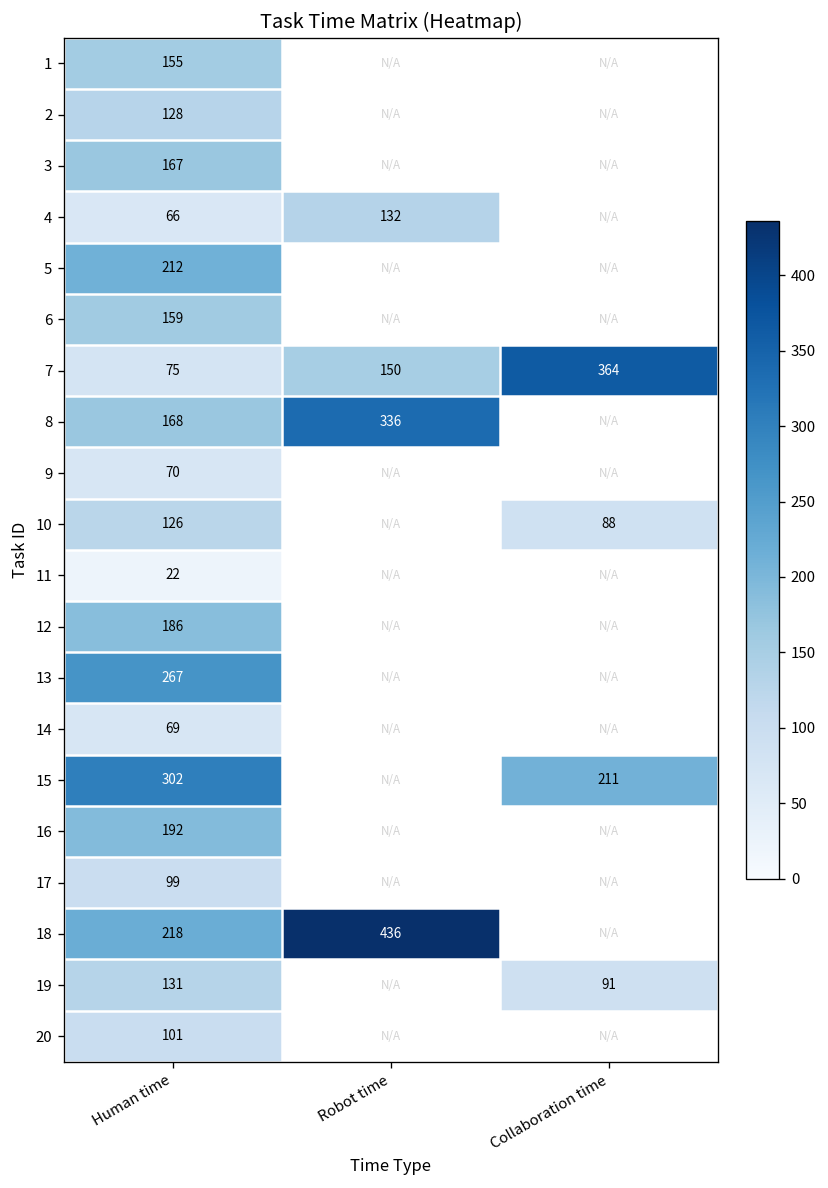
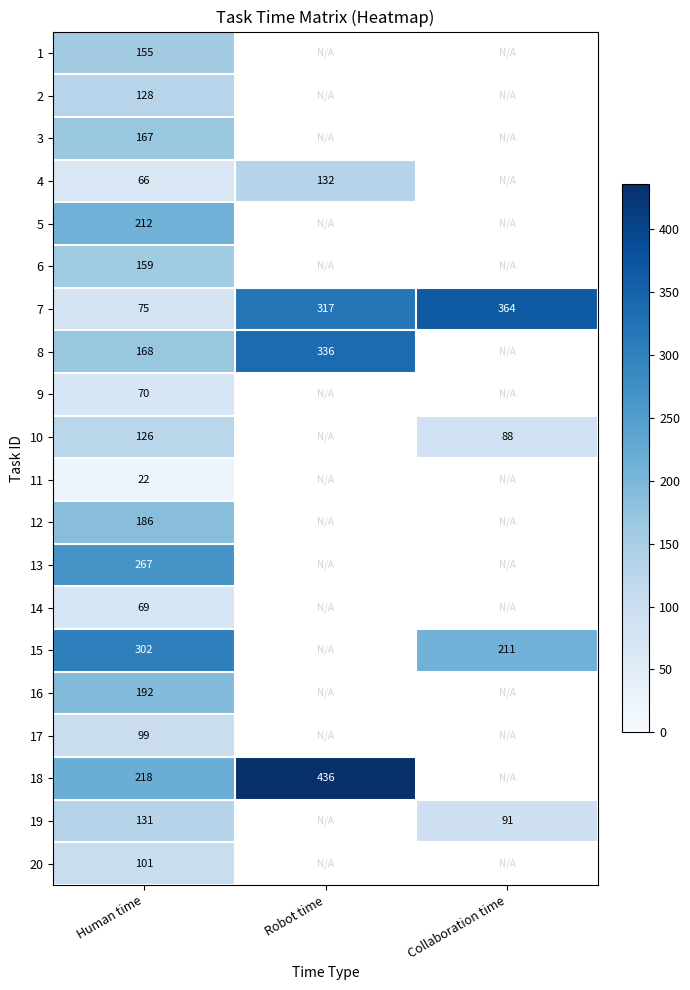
7, Robot time: 150 -> 317
